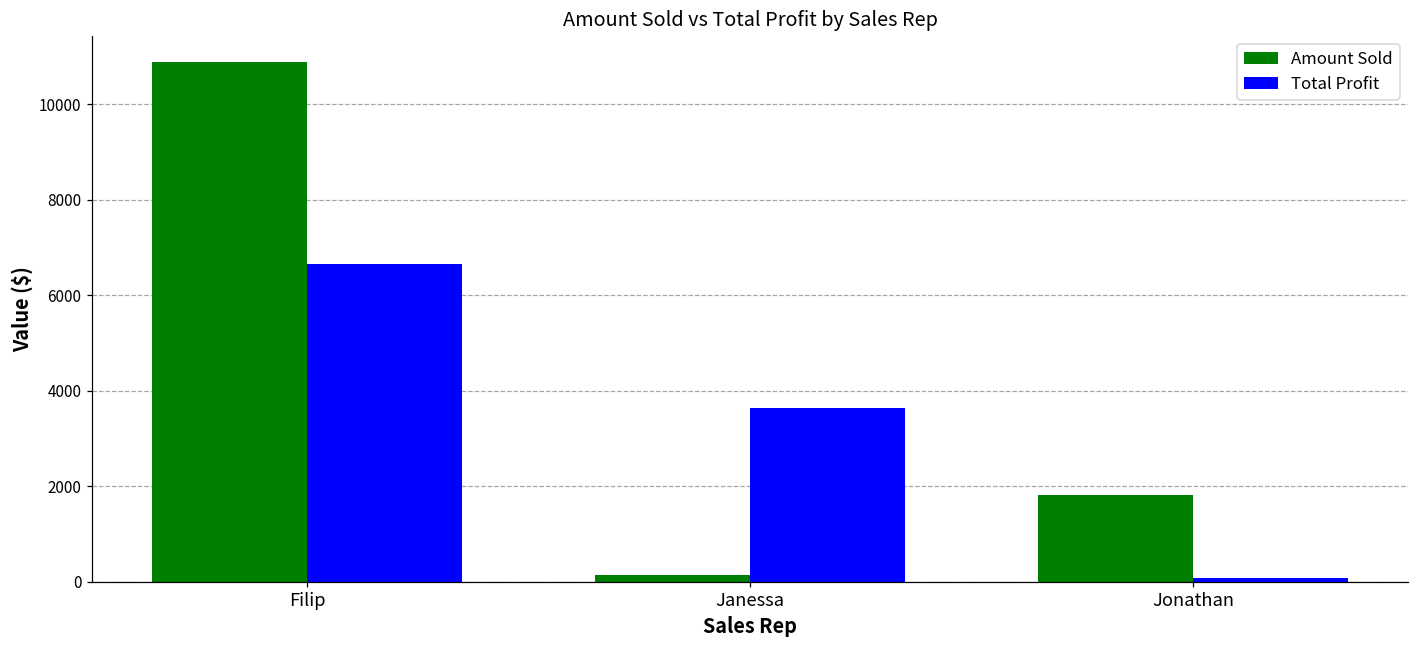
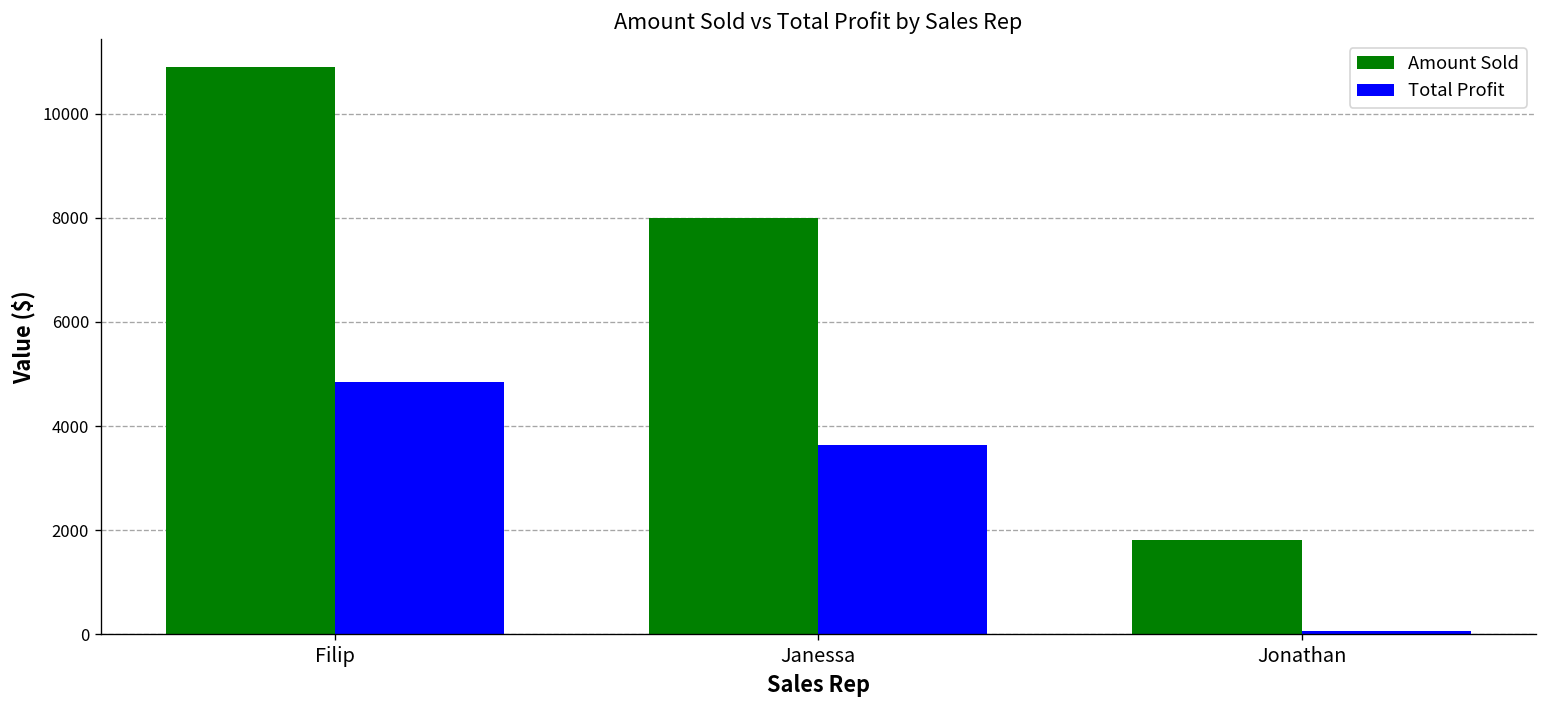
Total Profit, Filip: 6600 -> 4800
Amount Sold, Janessa: 100 -> 8000
